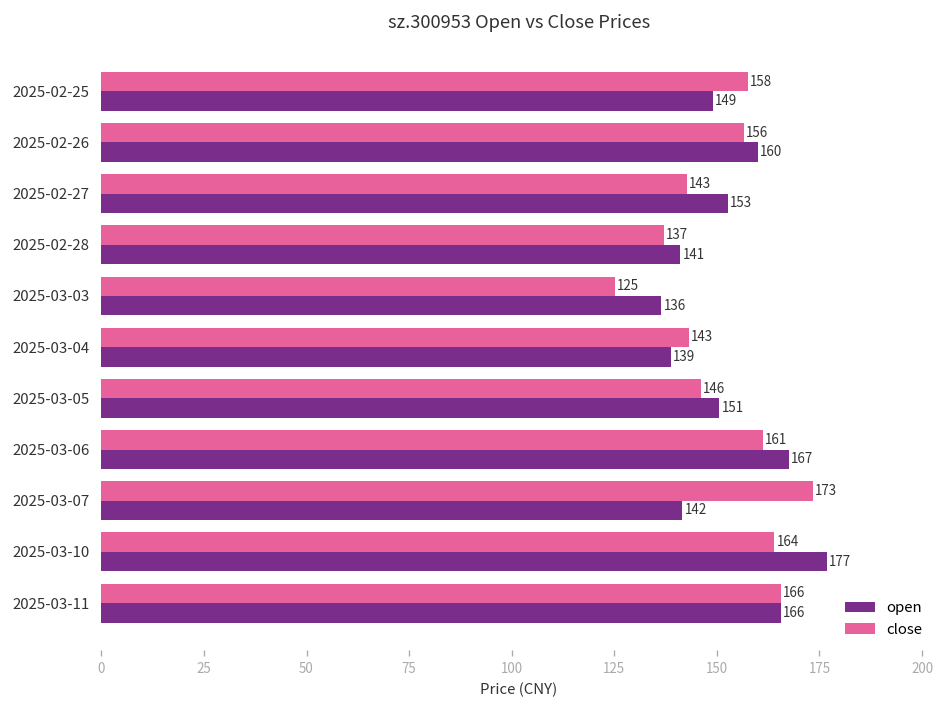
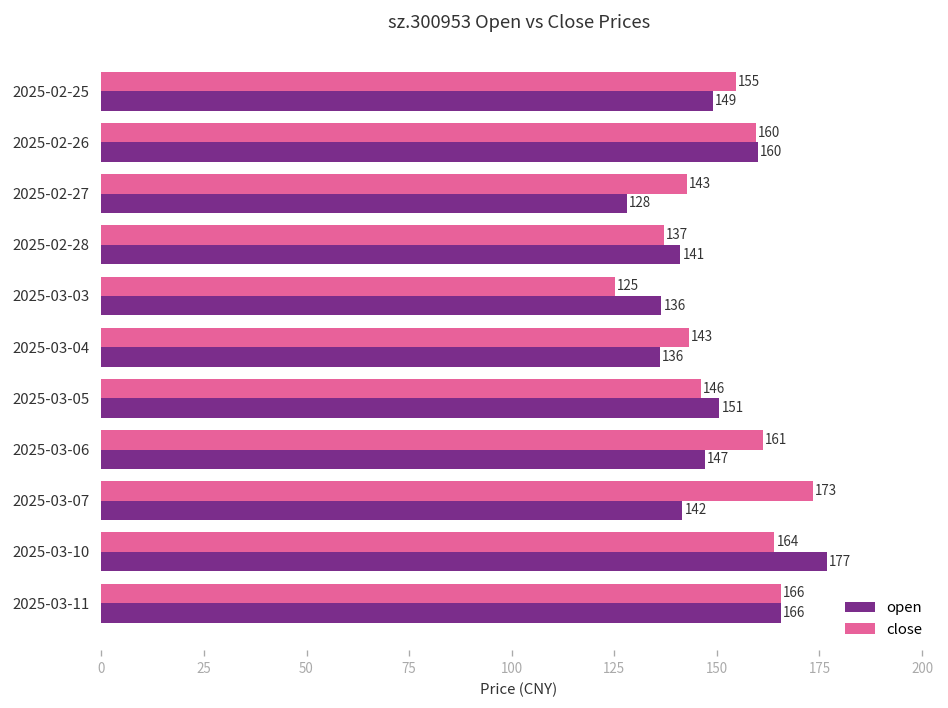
close, 2025-02-25: 158 -> 155
close, 2025-02-26: 156 -> 160
open, 2025-02-27: 153 -> 128
open, 2025-03-04: 139 -> 136
open, 2025-03-06: 167 -> 147
